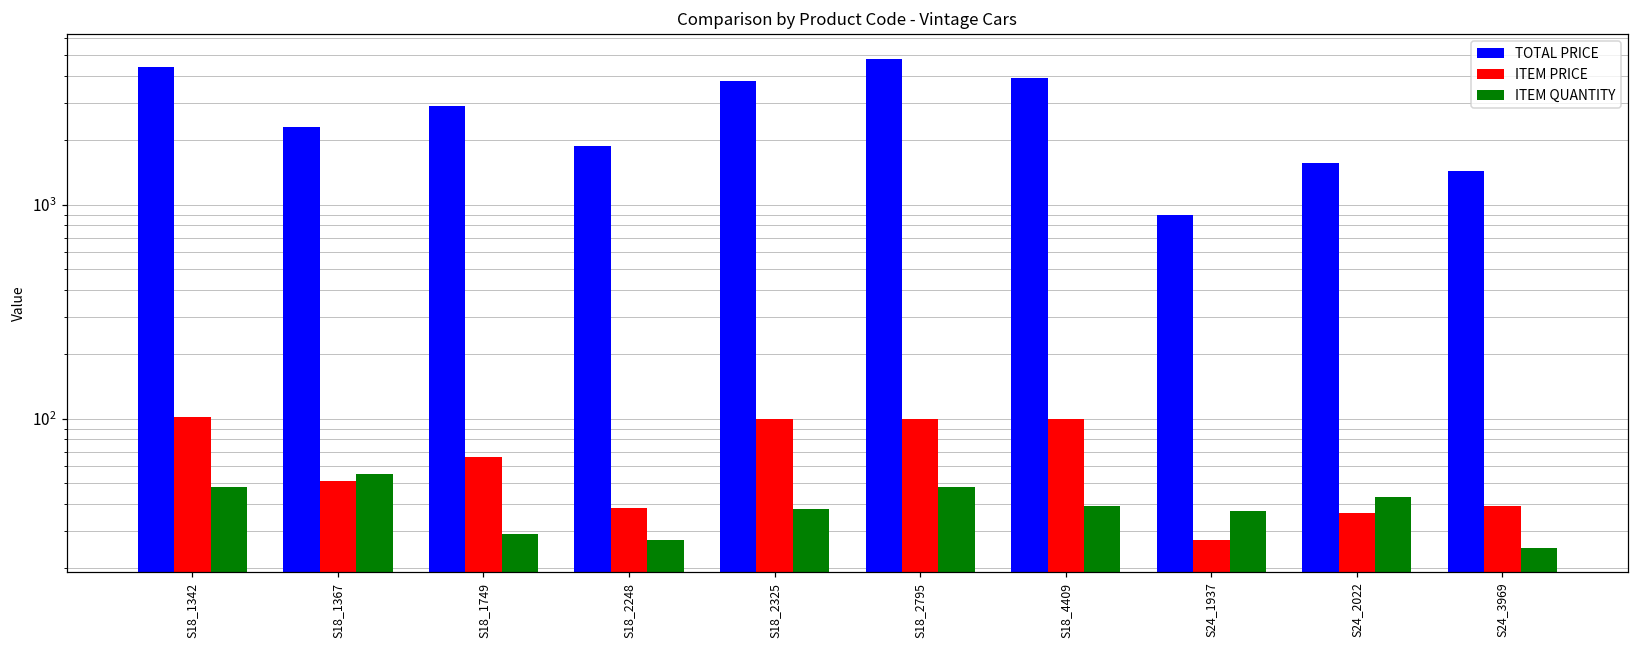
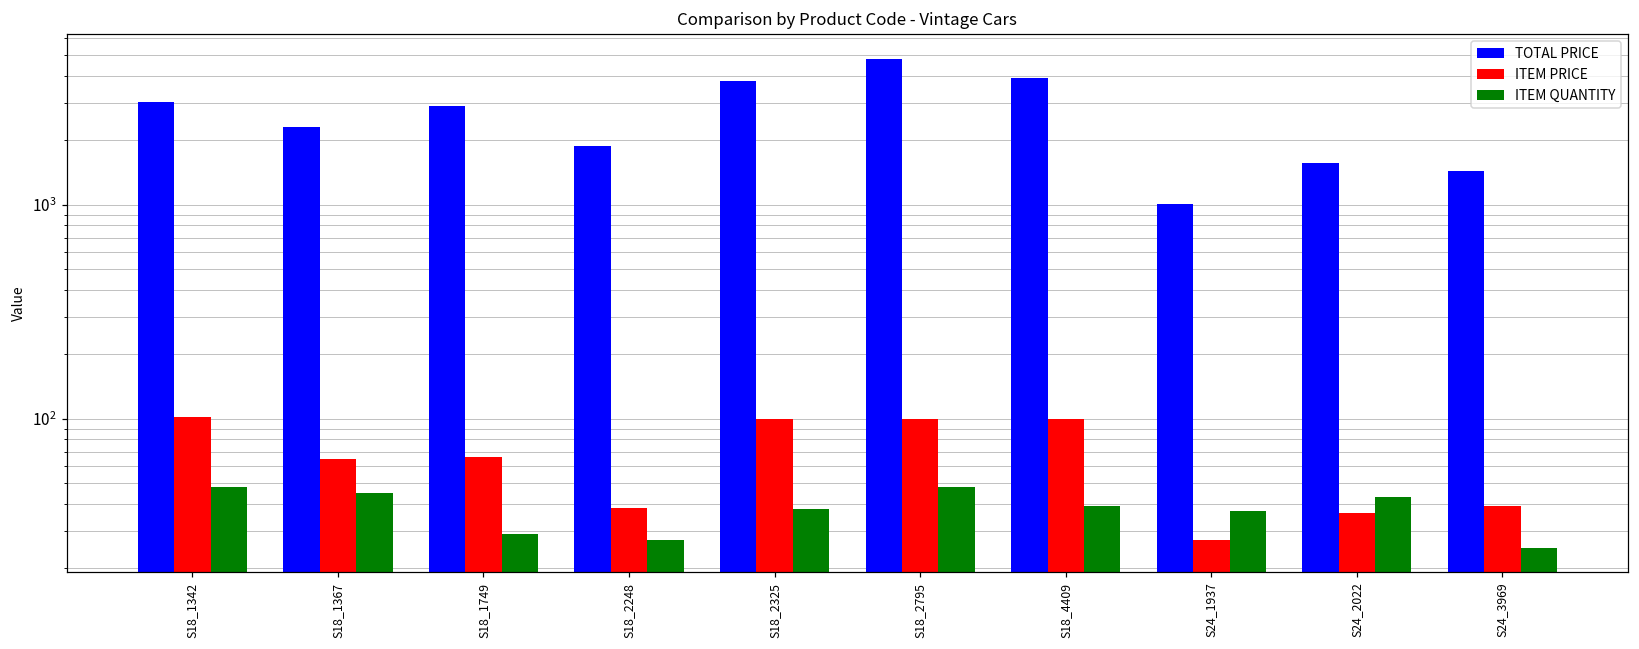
TOTAL PRICE, S18_1342: 4400 -> 3000
ITEM PRICE, S18_1367: 51 -> 65
ITEM QUANTITY, S18_1367: 55 -> 45
TOTAL PRICE, S24_1937: 900 -> 1000
